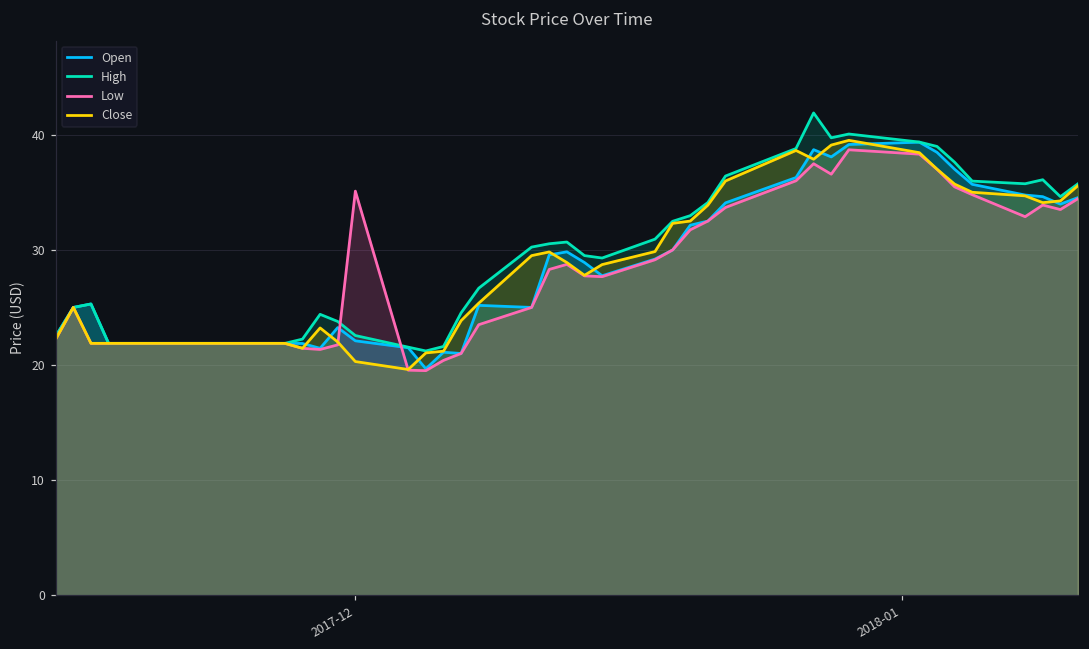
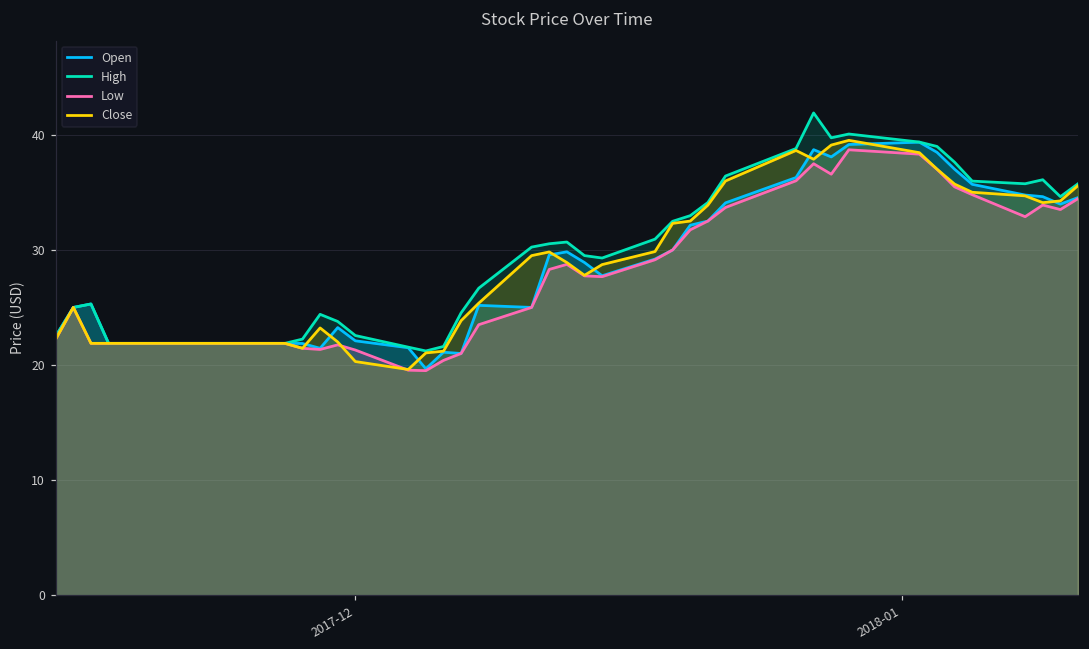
Low, 2017-12: 35.1 -> 21.3
